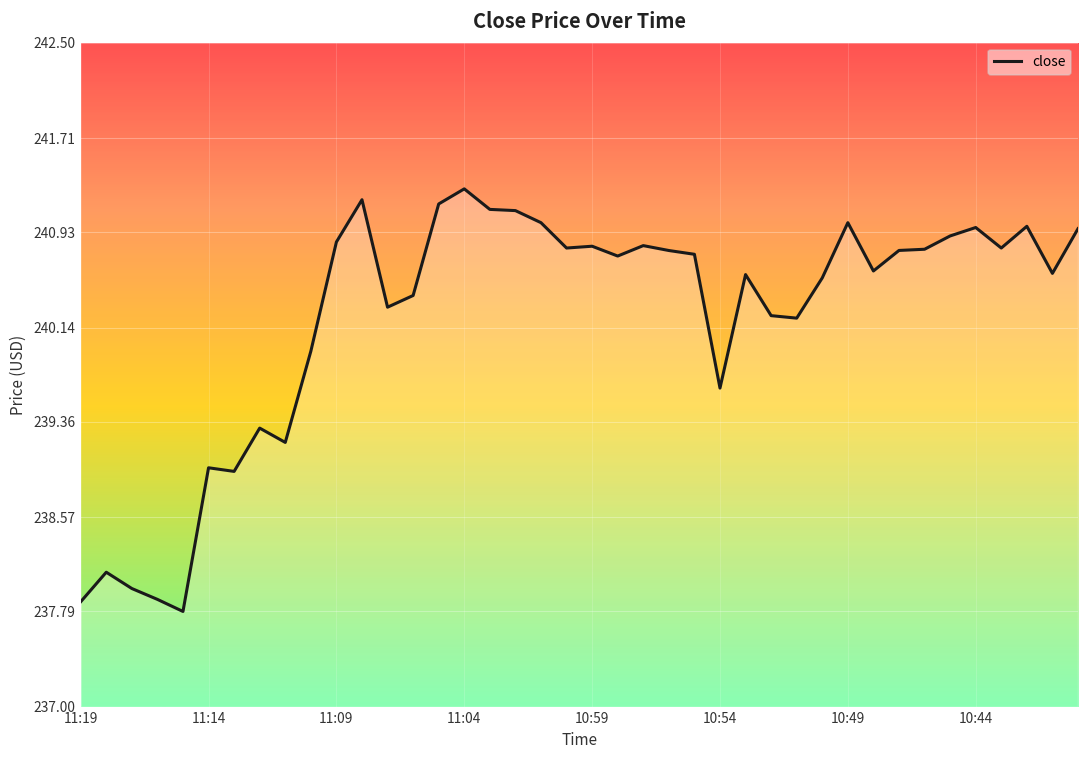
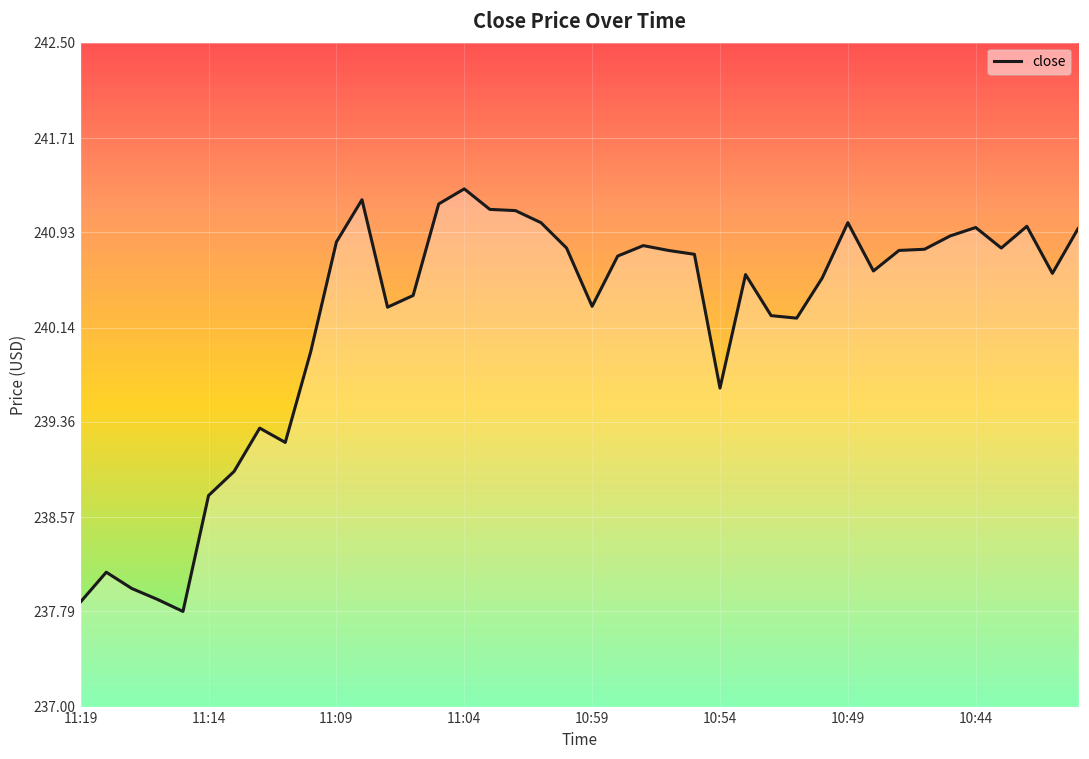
11:14: 238.98 -> 238.75
10:59: 240.82 -> 240.32
